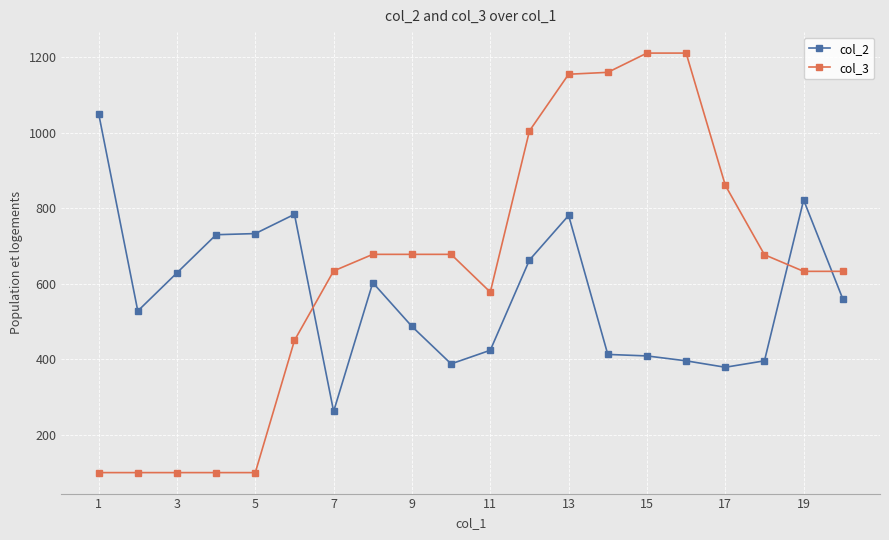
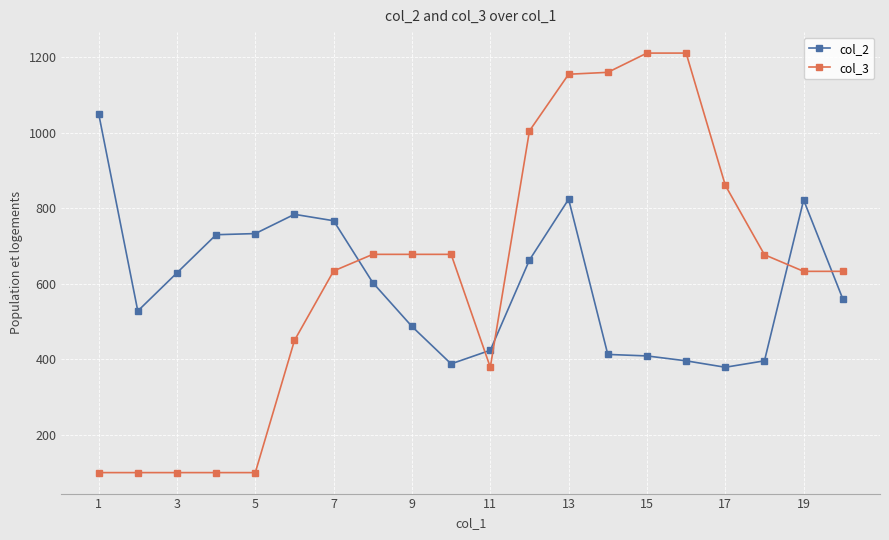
col_2, 7: 260 -> 770
col_3, 11: 580 -> 380
col_2, 13: 780 -> 820
